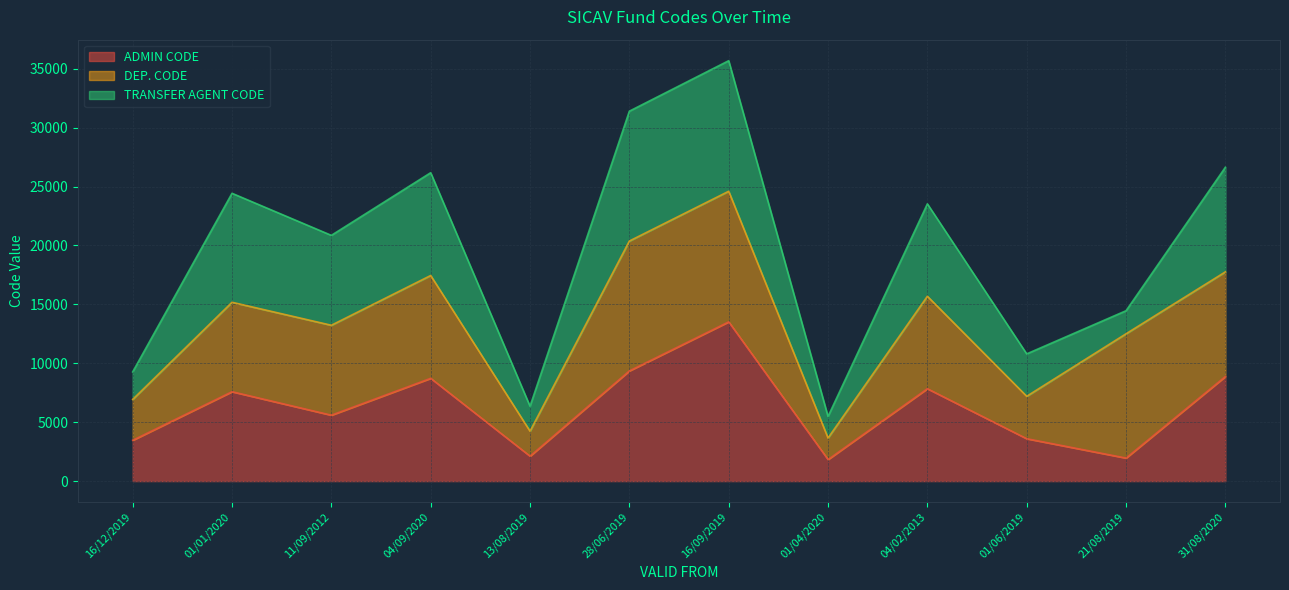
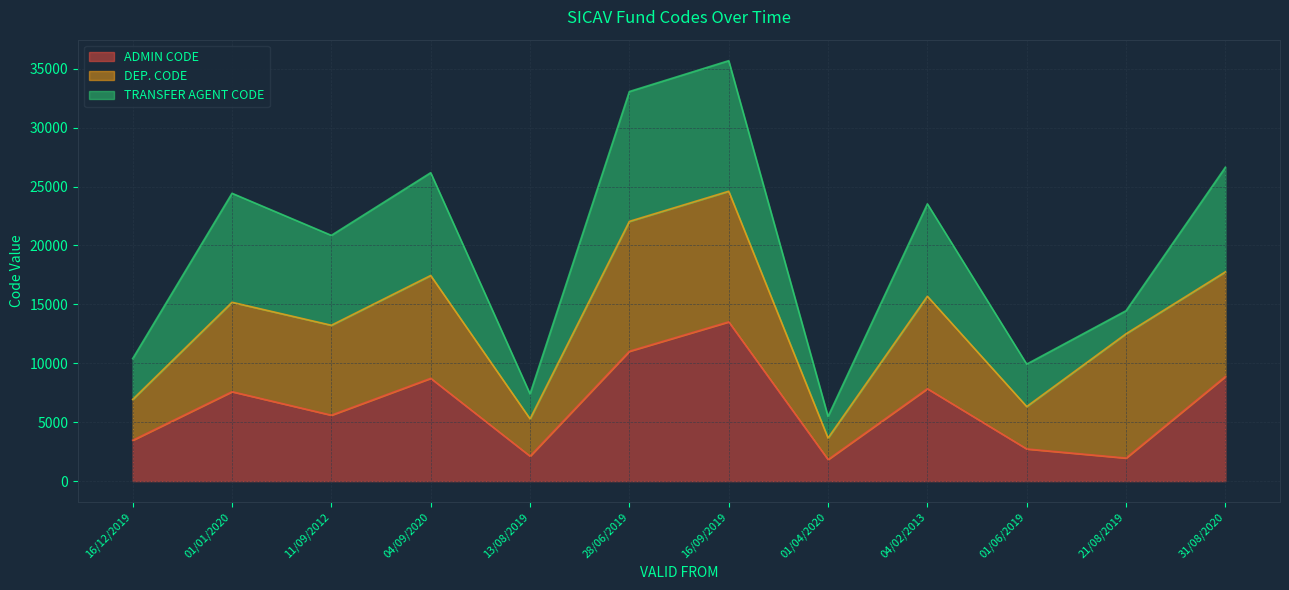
TRANSFER AGENT CODE, 16/12/2019: 2300 -> 3500
DEP. CODE, 13/08/2019: 2100 -> 3200
ADMIN CODE, 28/06/2019: 9400 -> 11000
ADMIN CODE, 01/06/2019: 3600 -> 2700
